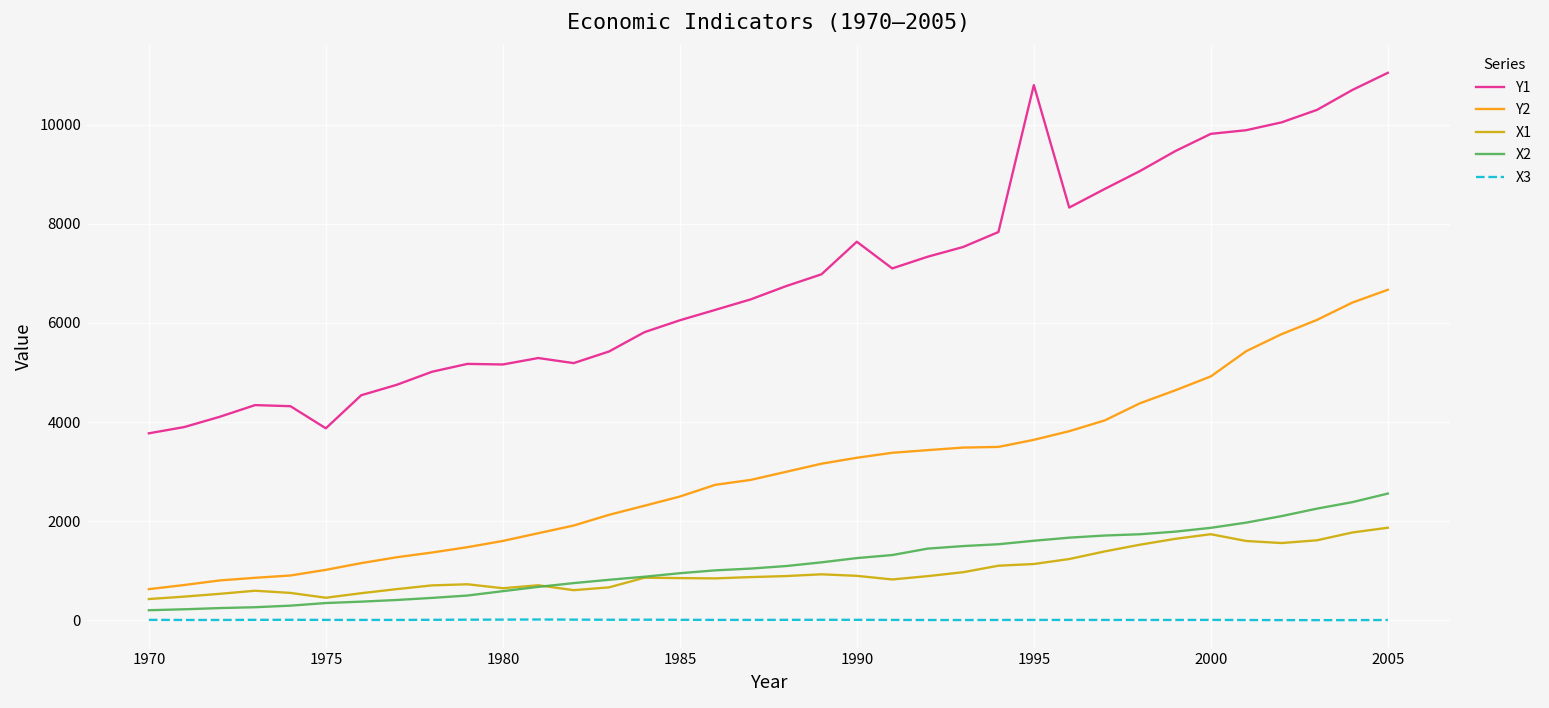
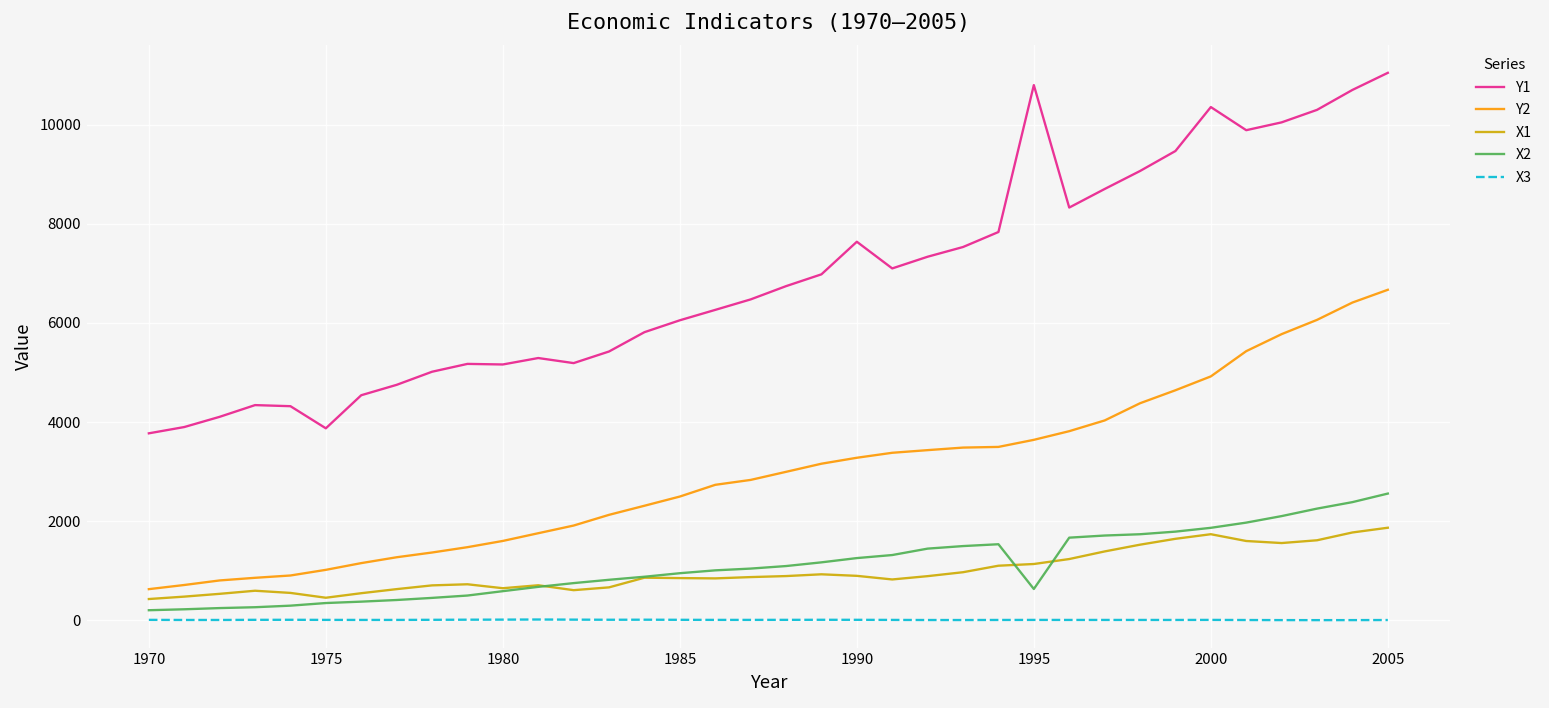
X2, 1995: 1600 -> 600
Y1, 2000: 9800 -> 10400
